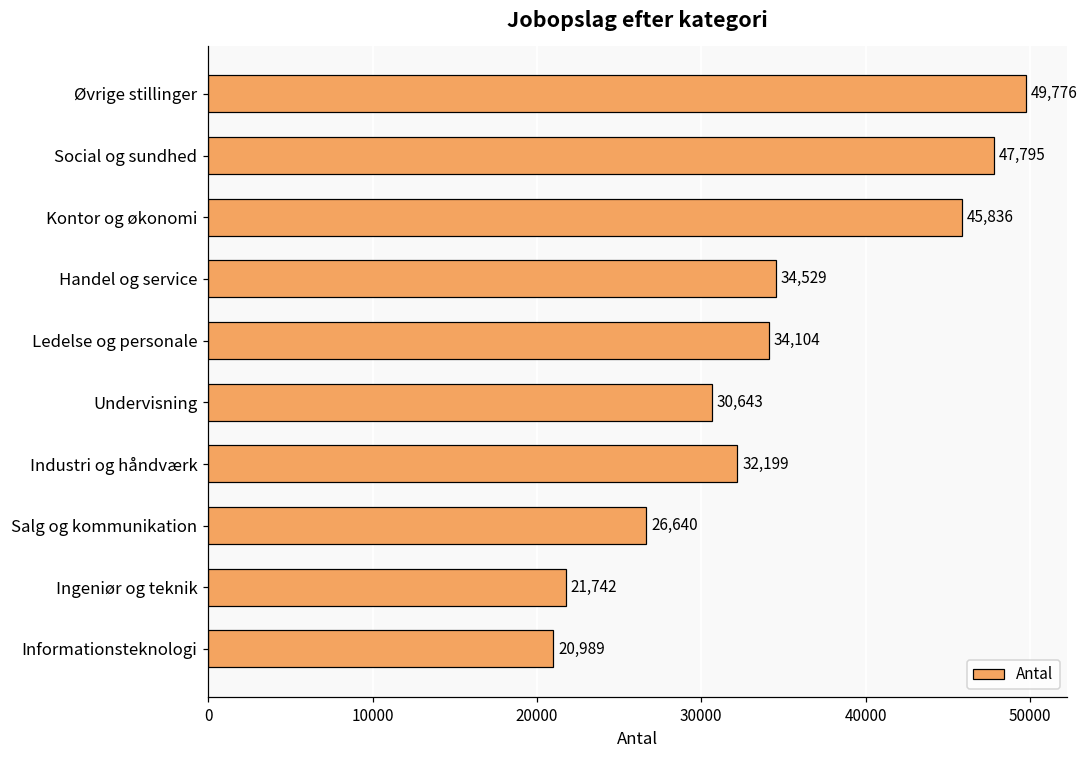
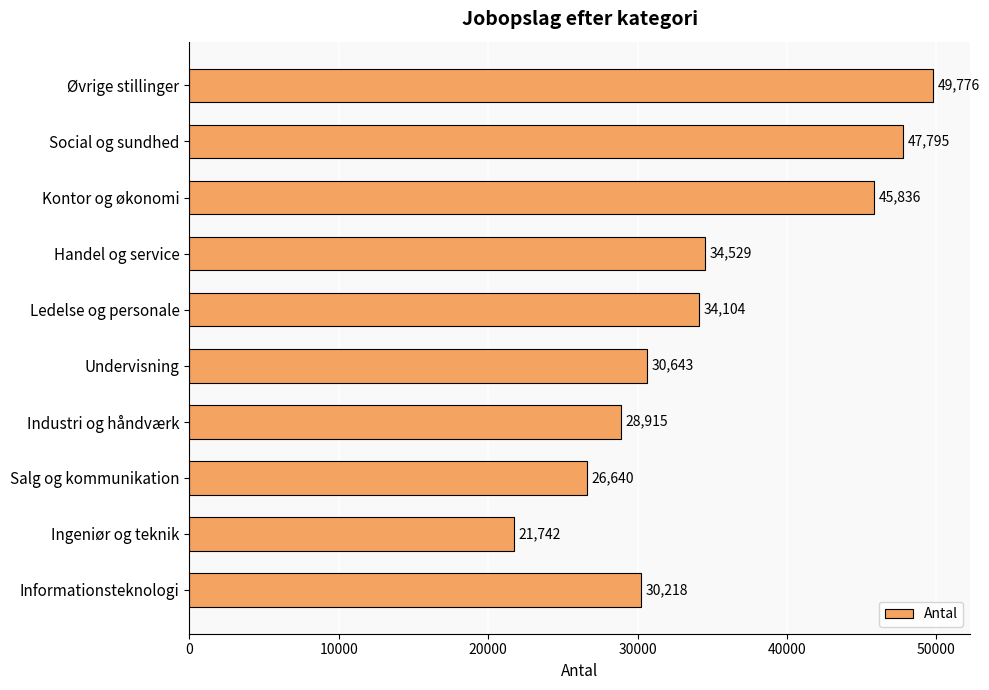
Industri og håndværk: 32,199 -> 28,915
Informationsteknologi: 20,989 -> 30,218
